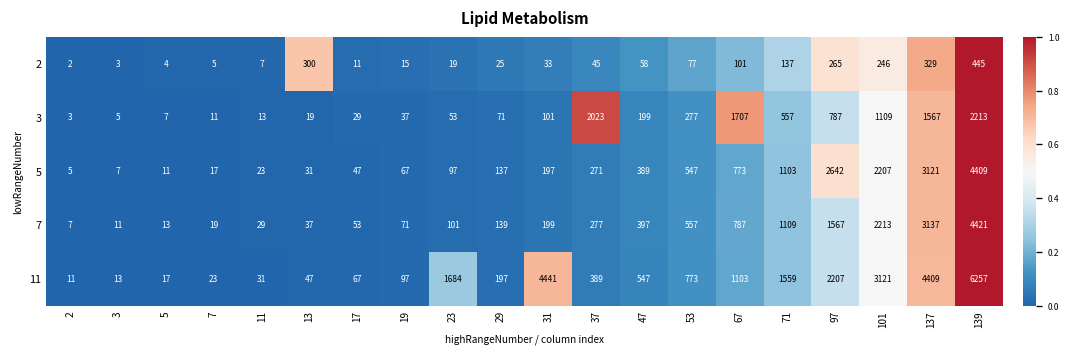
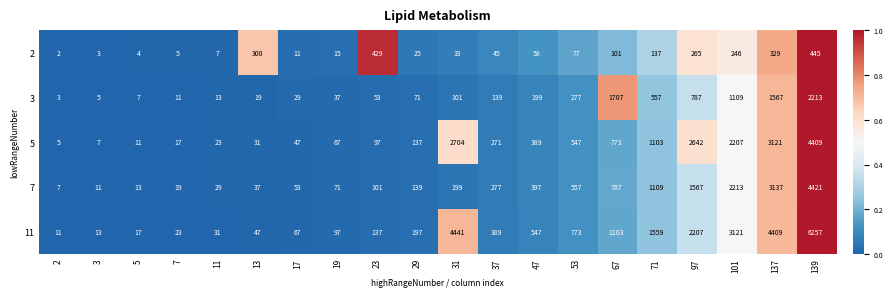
2, 23: 19 -> 429
3, 37: 2023 -> 139
5, 31: 197 -> 2704
11, 23: 1684 -> 137
